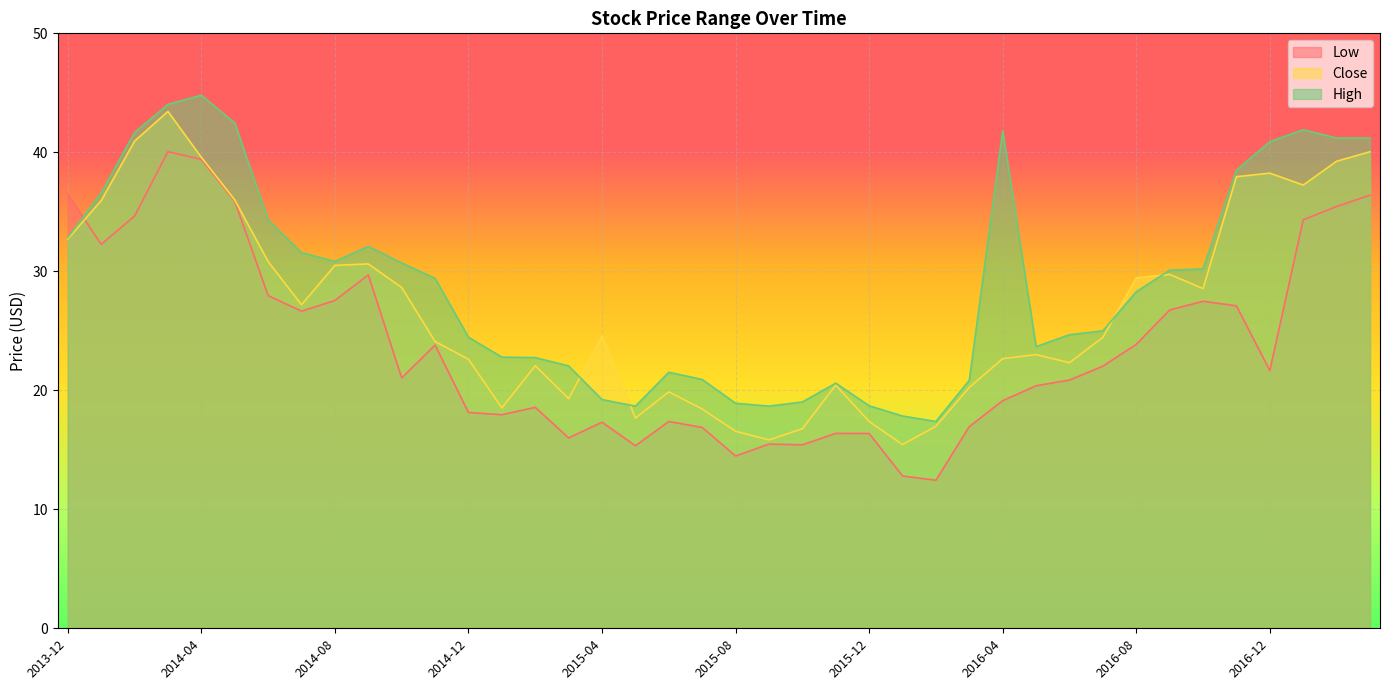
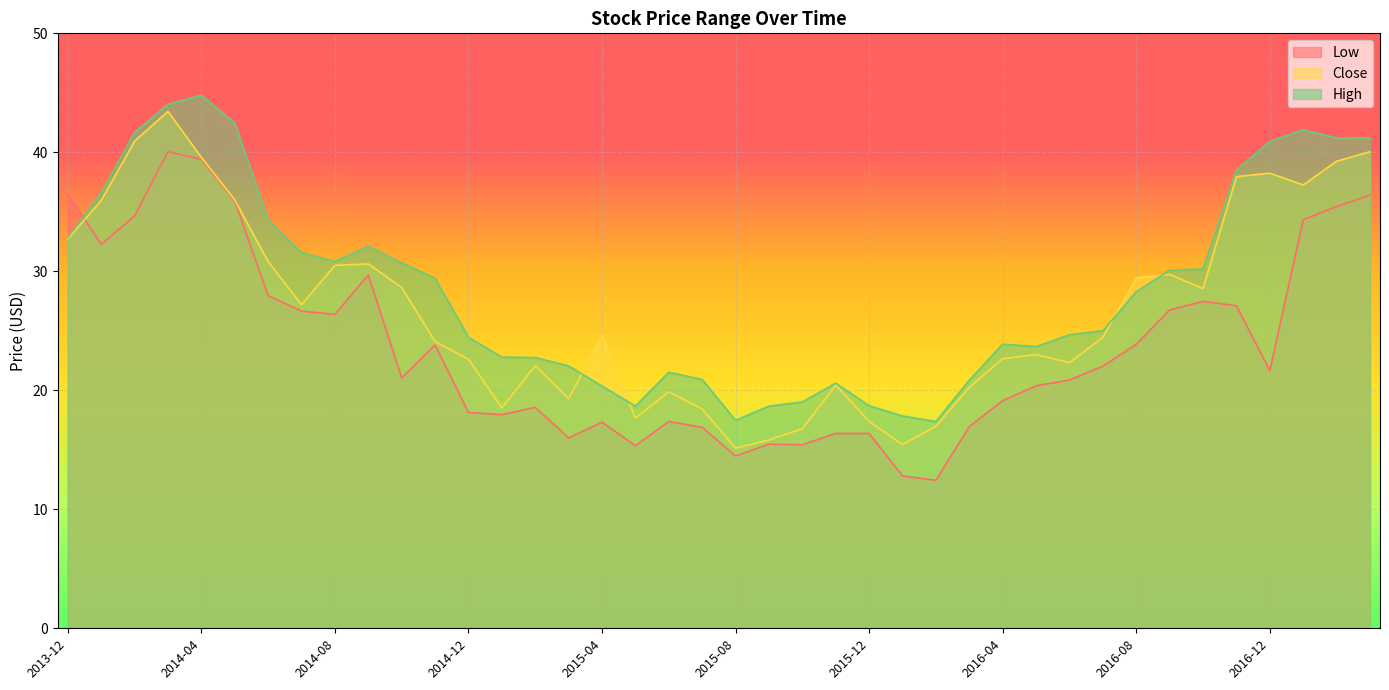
Low, 2014-08: 27.6 -> 26.4
High, 2015-04: 19.2 -> 20.4
Close, 2015-08: 16.6 -> 15.1
High, 2015-08: 18.9 -> 17.5
High, 2016-04: 41.8 -> 23.9
